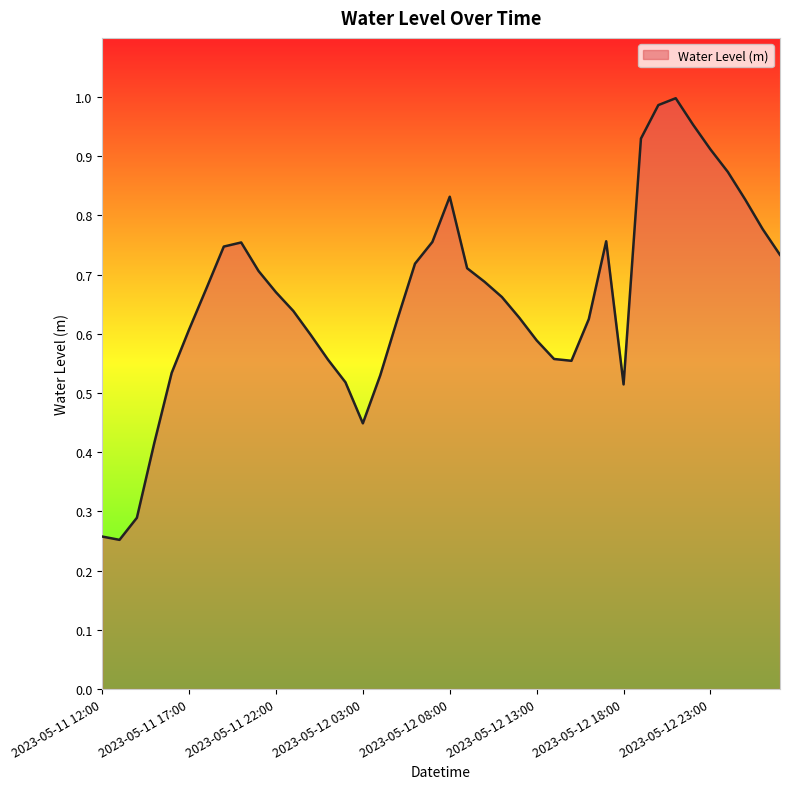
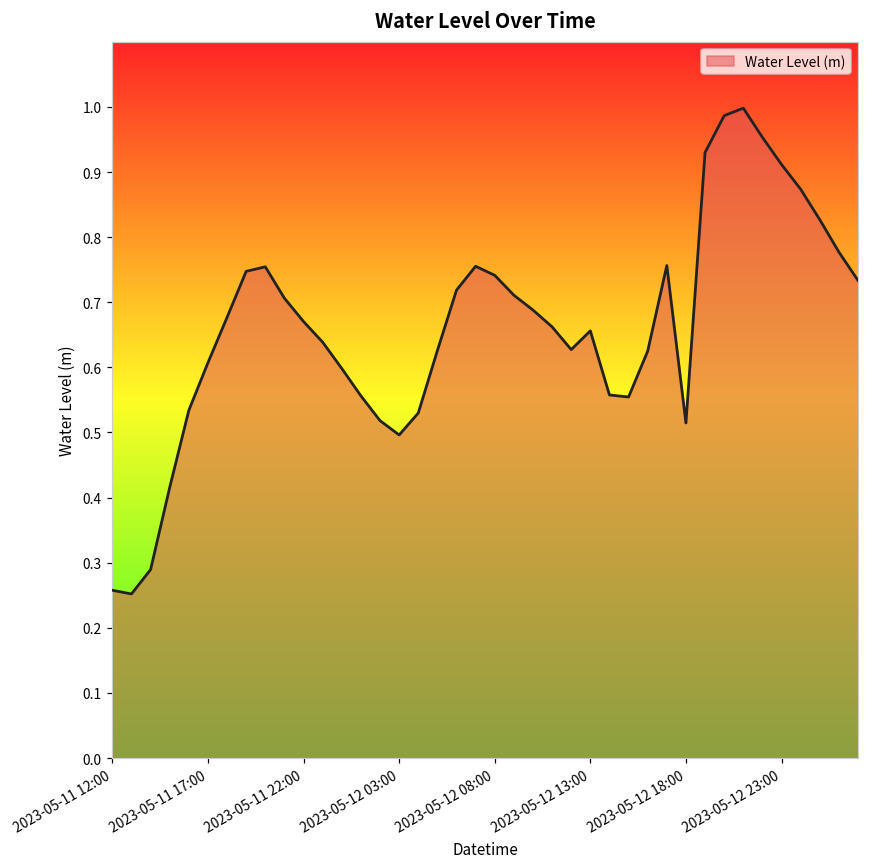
2023-05-12 03:00: 0.45 -> 0.50
2023-05-12 08:00: 0.83 -> 0.74
2023-05-12 13:00: 0.59 -> 0.66
